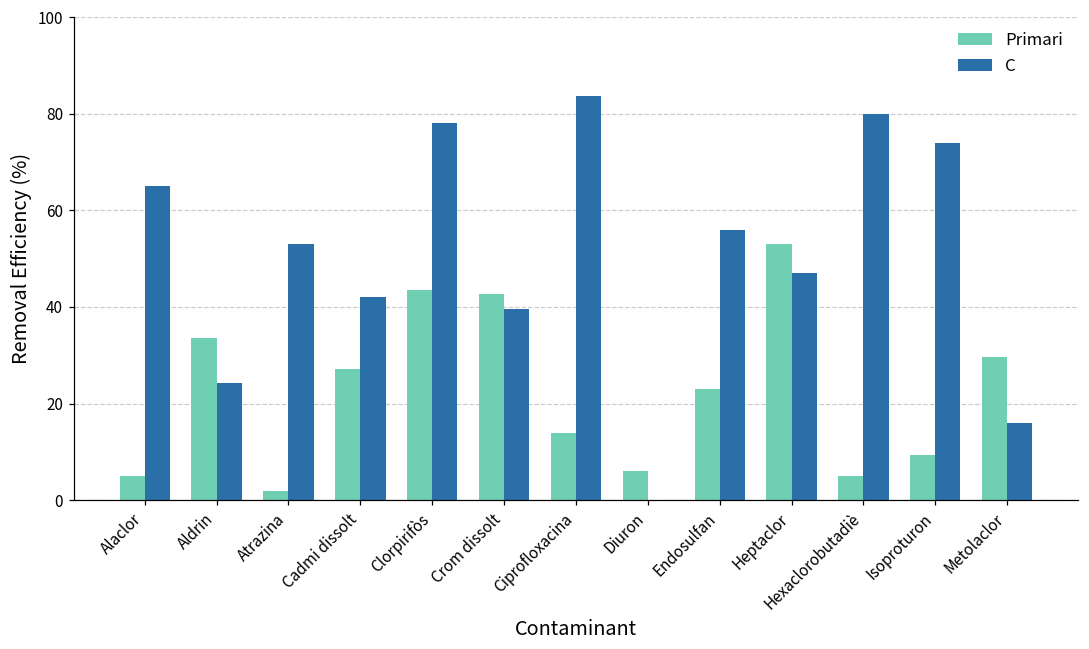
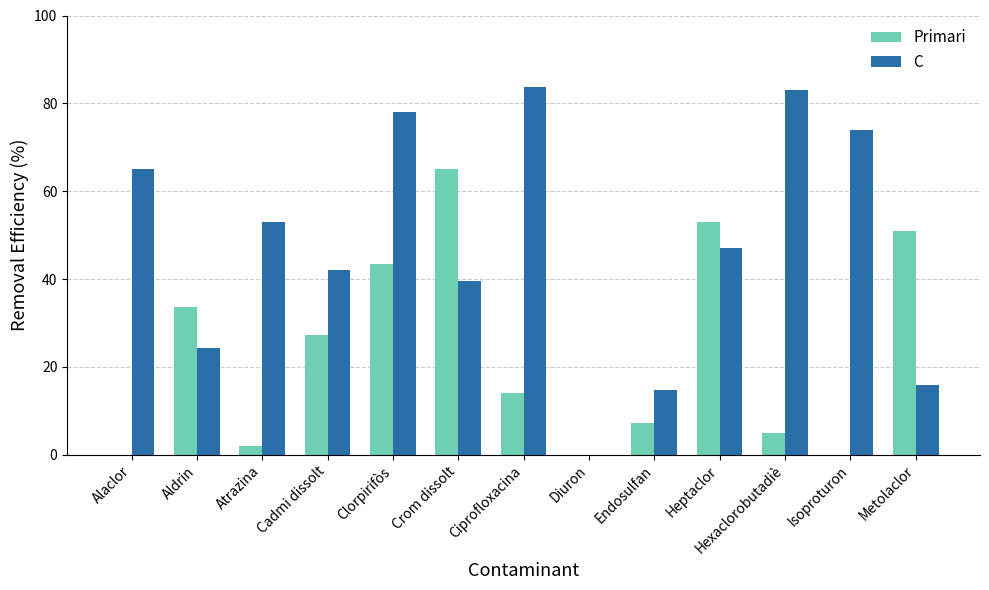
Primari, Alaclor: 5 -> 0
Primari, Crom dissolt: 43 -> 65
Primari, Diuron: 6 -> 0
Primari, Endosulfan: 23 -> 7
C, Endosulfan: 56 -> 15
C, Hexaclorobutadiè: 80 -> 83
Primari, Isoproturon: 9 -> 0
Primari, Metolaclor: 30 -> 51
